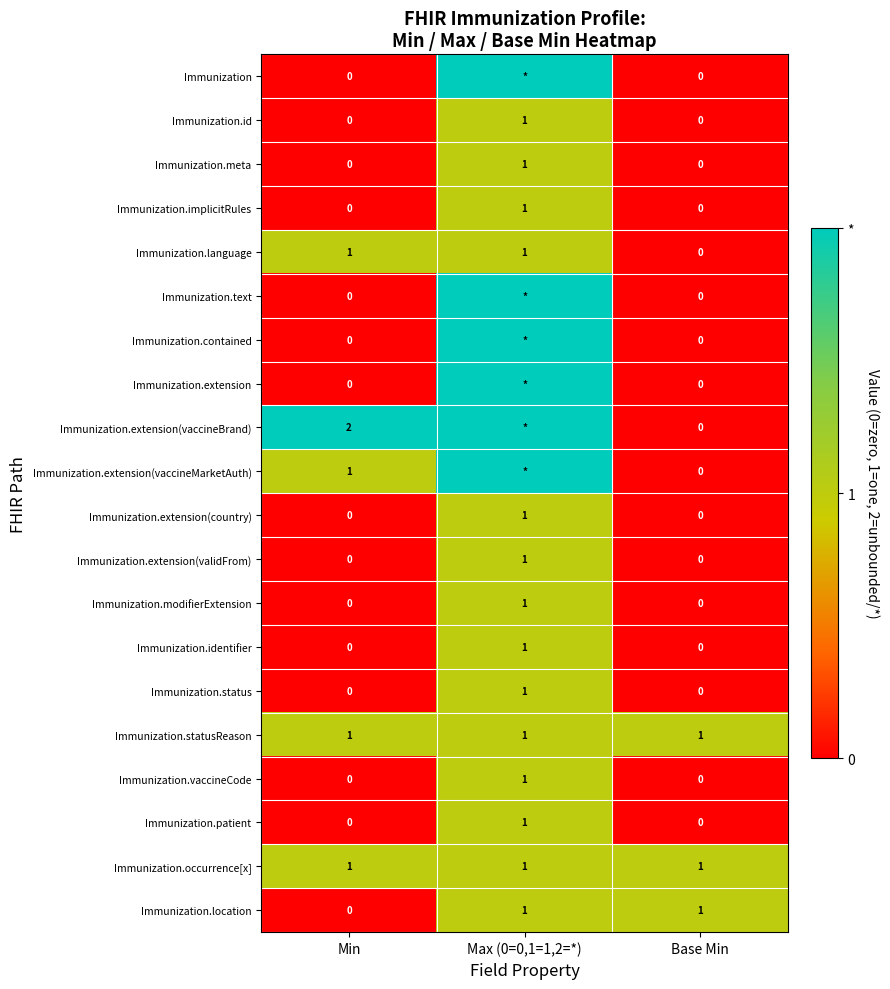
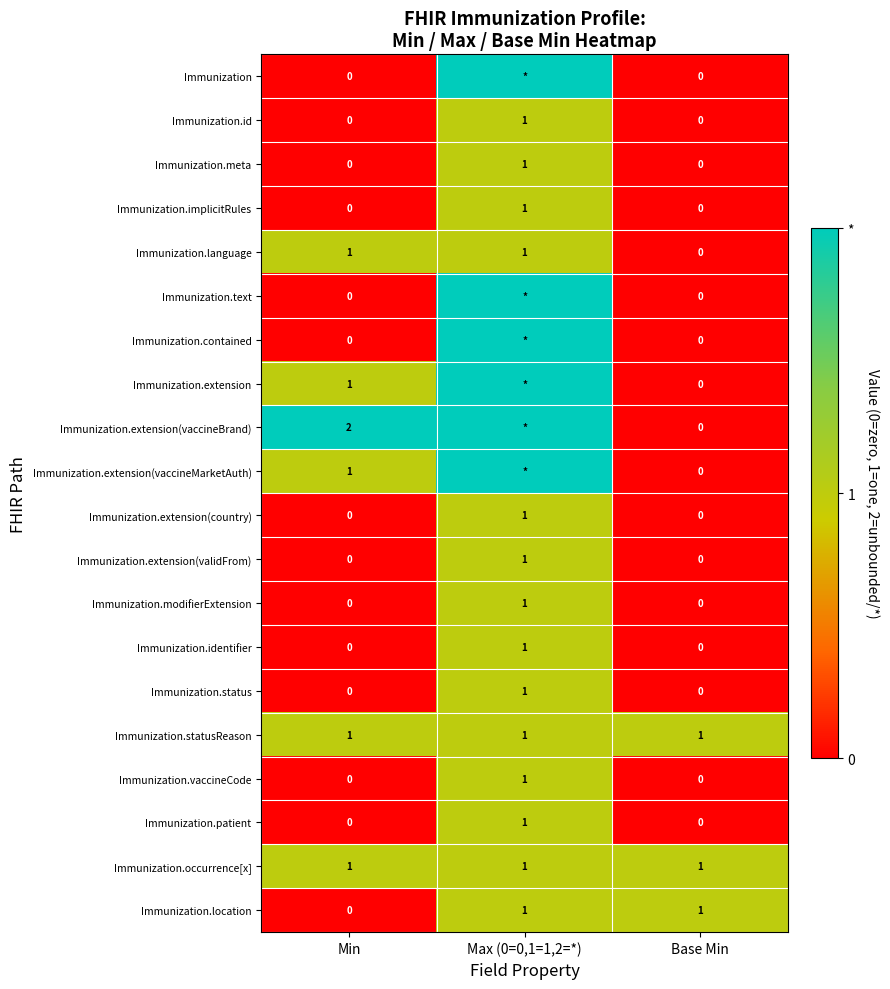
Immunization.extension, Min: 0 -> 1
